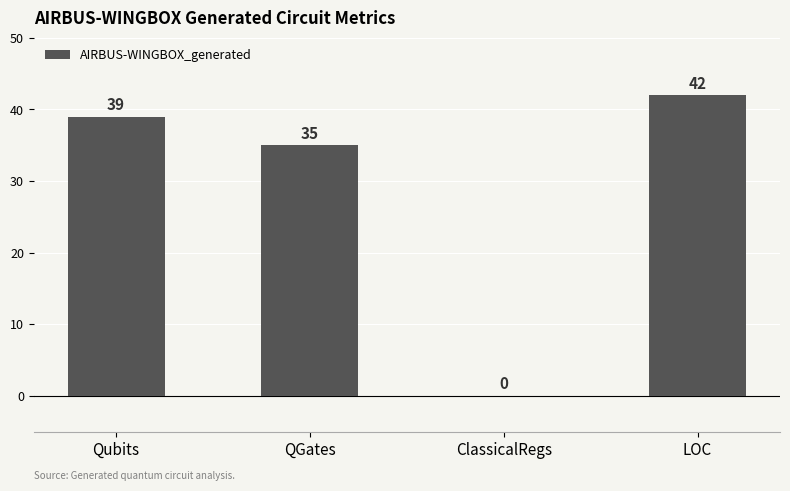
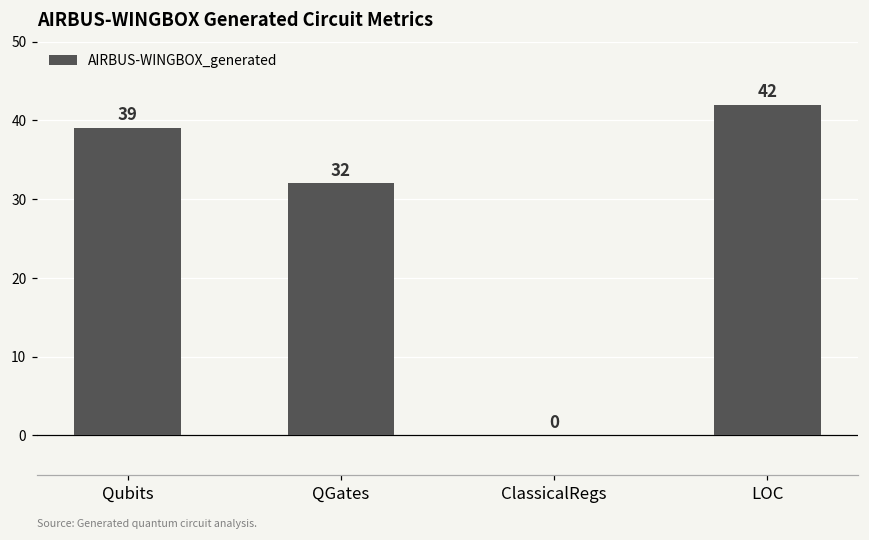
QGates: 35 -> 32
